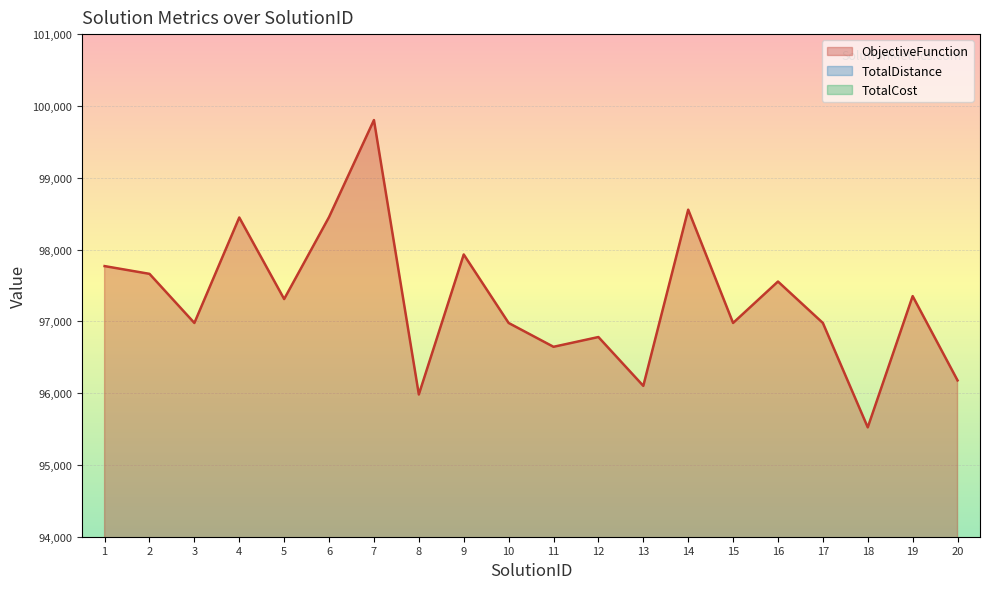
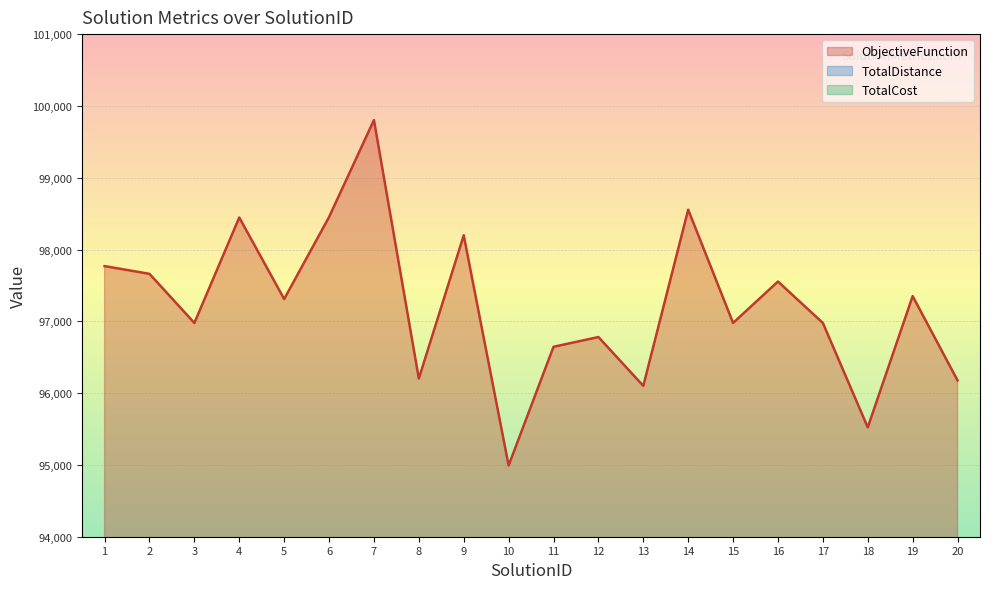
ObjectiveFunction, 8: 96,000 -> 96,200
ObjectiveFunction, 9: 97,900 -> 98,200
ObjectiveFunction, 10: 97,000 -> 95,000
